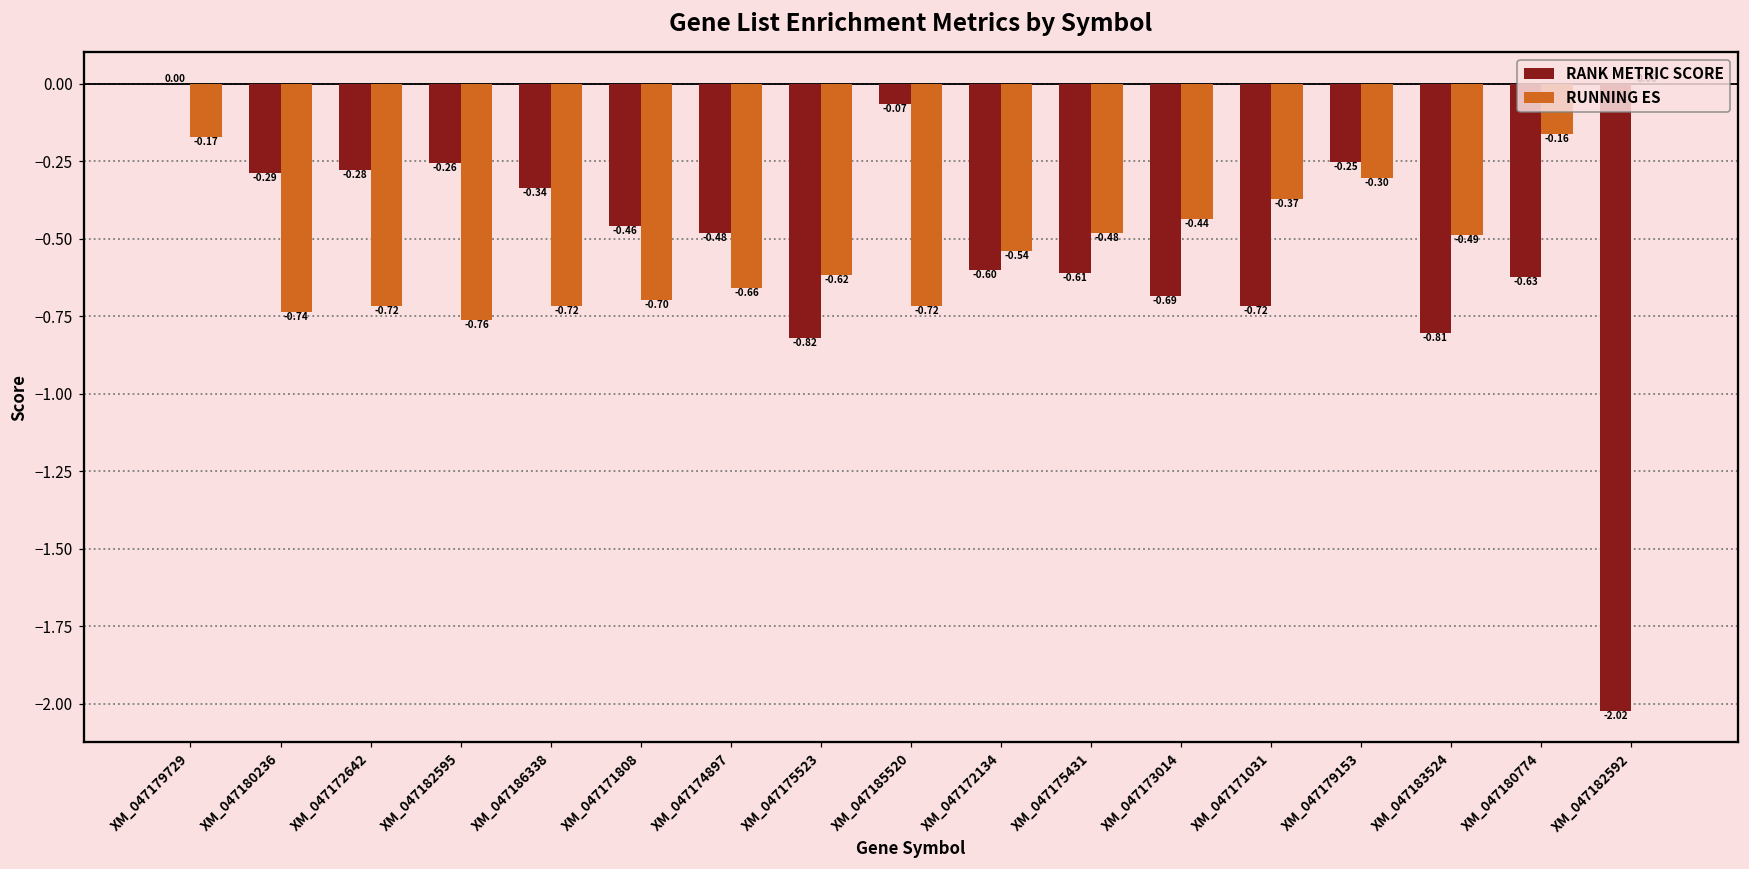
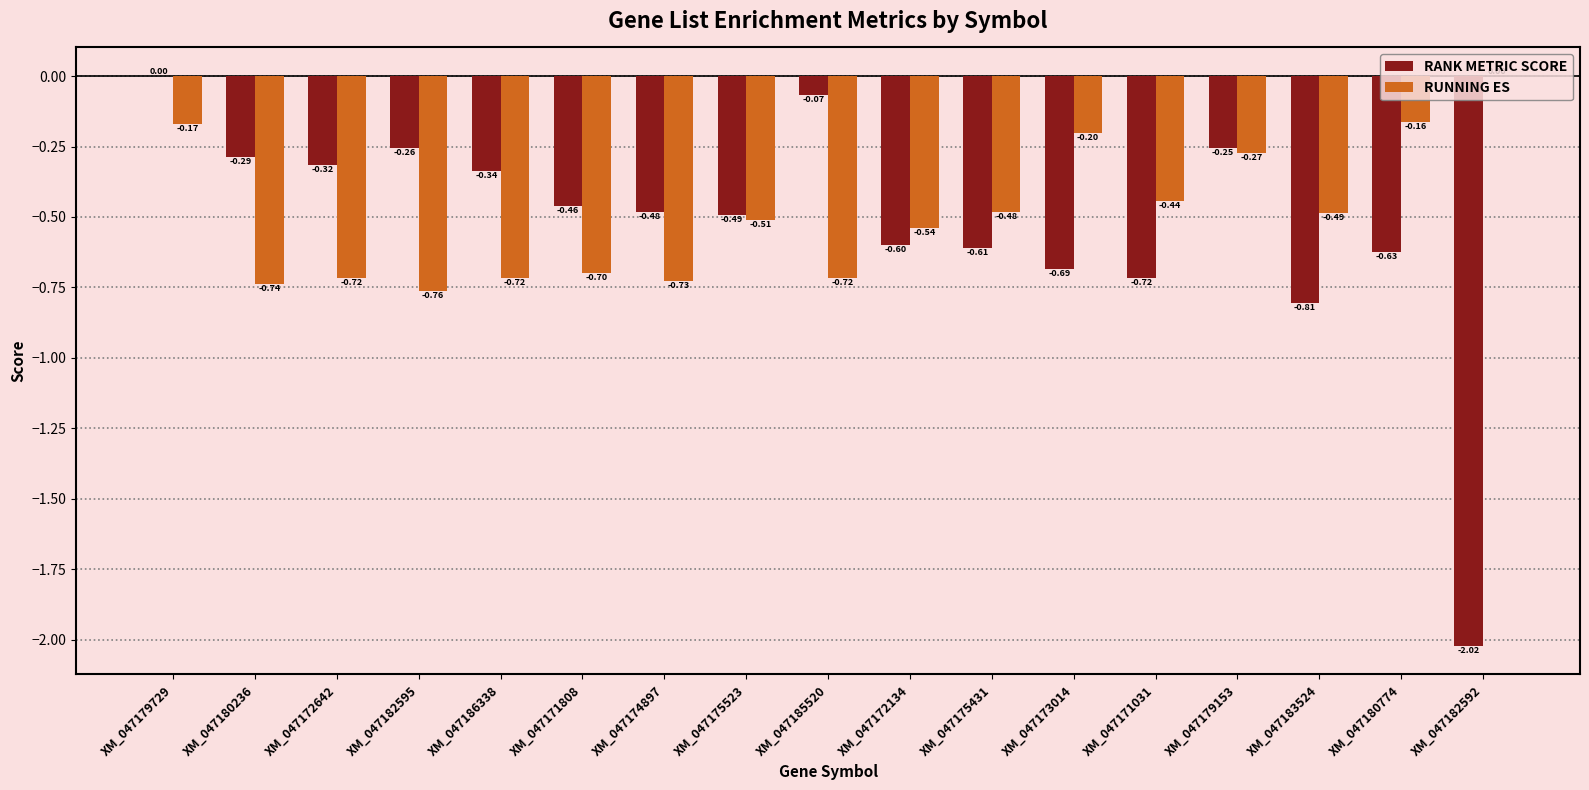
RANK METRIC SCORE, XM_047172642: -0.28 -> -0.32
RUNNING ES, XM_047174897: -0.66 -> -0.73
RANK METRIC SCORE, XM_047175523: -0.82 -> -0.49
RUNNING ES, XM_047175523: -0.62 -> -0.51
RUNNING ES, XM_047173014: -0.44 -> -0.20
RUNNING ES, XM_047171031: -0.37 -> -0.44
RUNNING ES, XM_047179153: -0.30 -> -0.27
